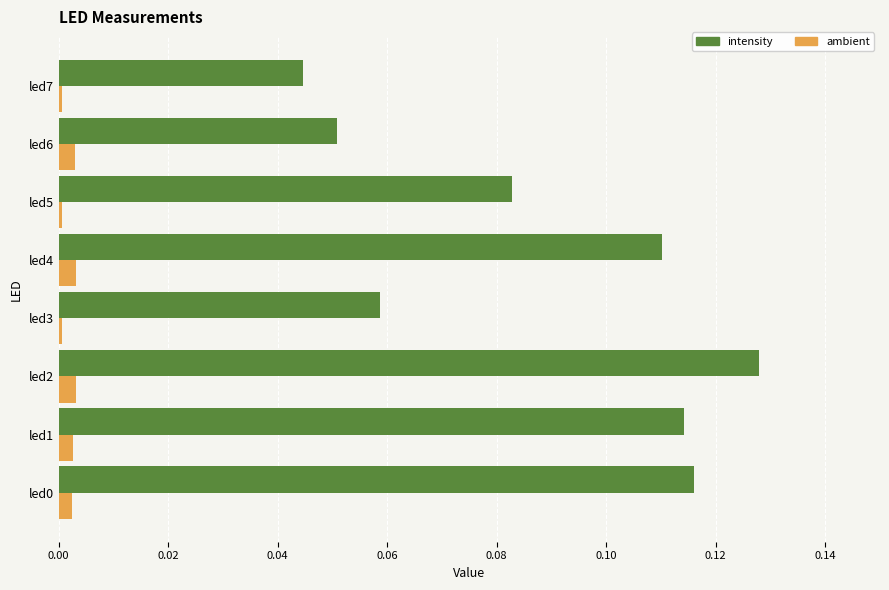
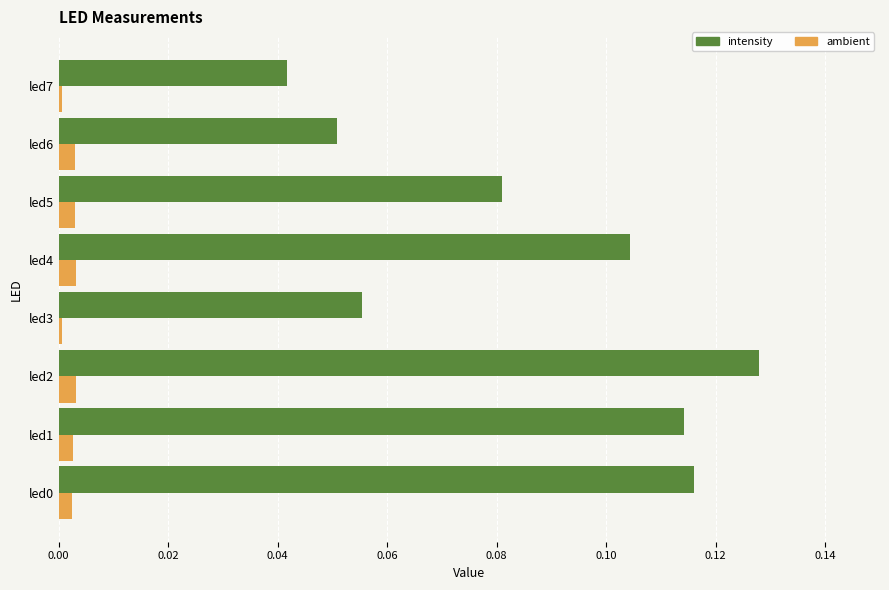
intensity, led7: 0.045 -> 0.042
intensity, led5: 0.083 -> 0.081
ambient, led5: 0.001 -> 0.003
intensity, led4: 0.110 -> 0.104
intensity, led3: 0.059 -> 0.055
